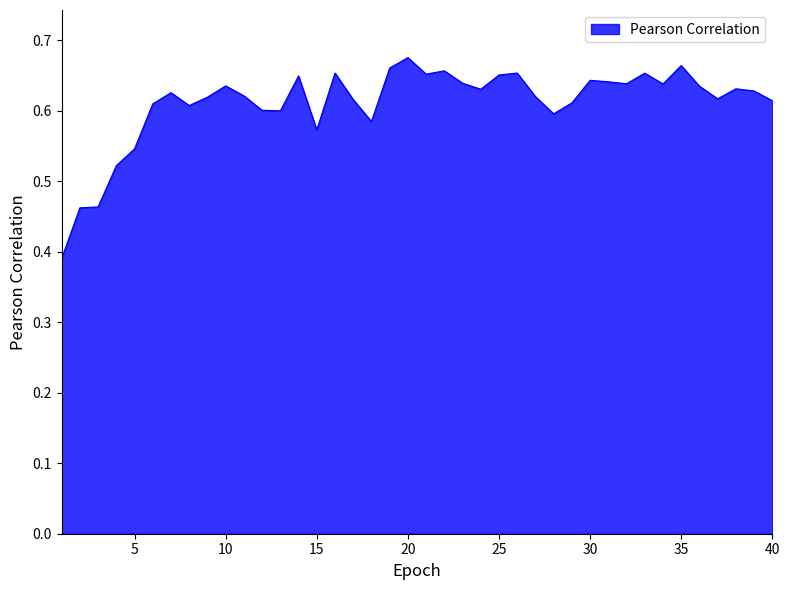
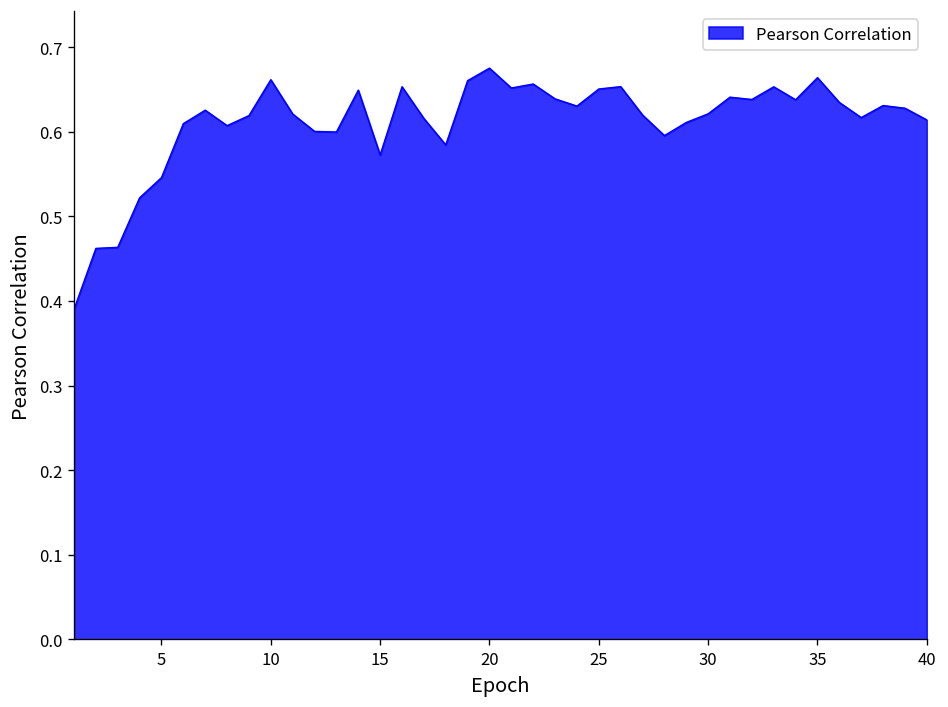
10: 0.63 -> 0.66
30: 0.64 -> 0.62
